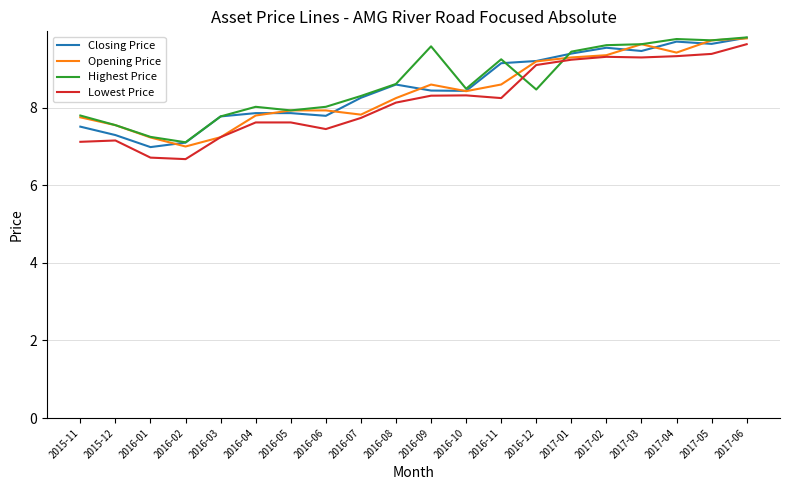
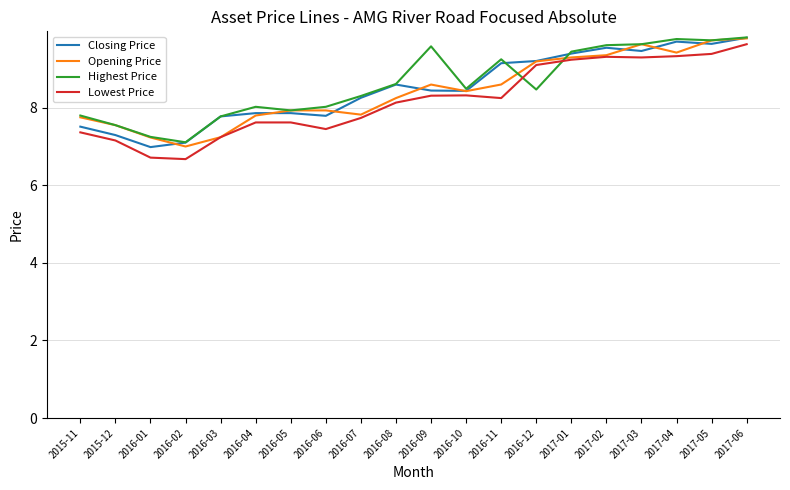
Lowest Price, 2015-11: 7.1 -> 7.4
